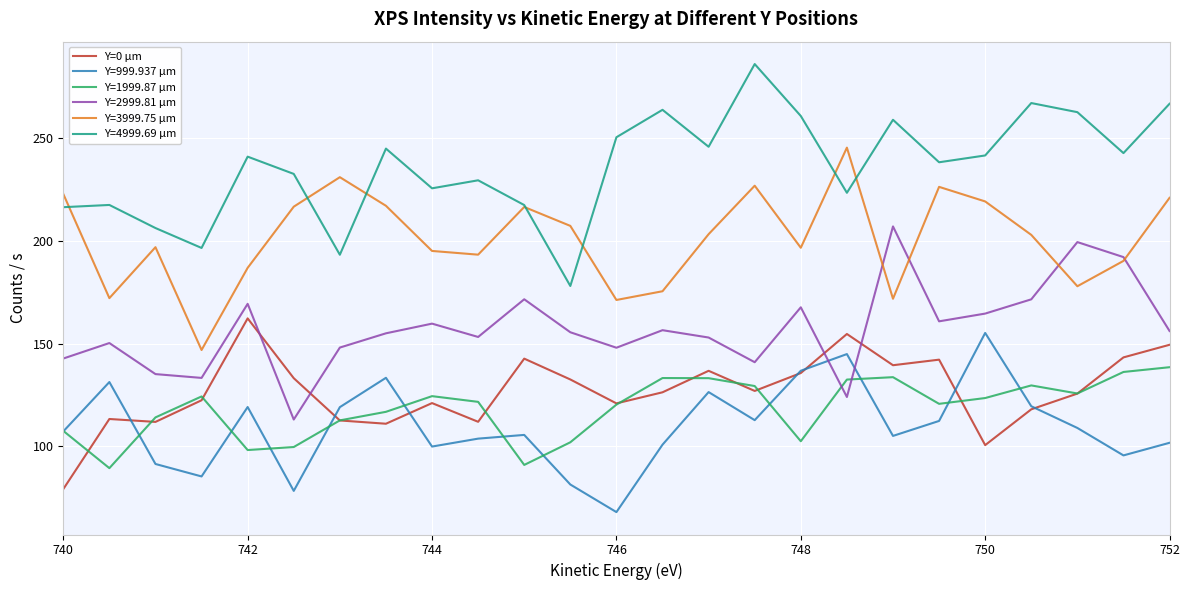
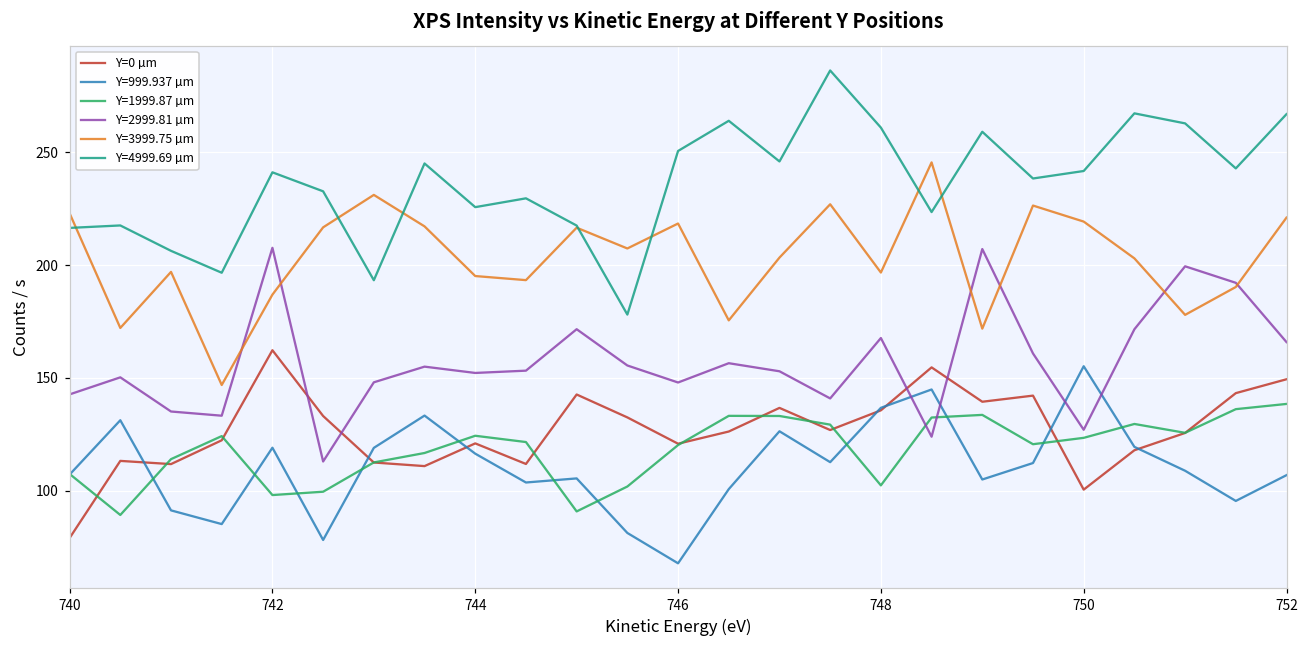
Y=2999.81 µm, 742: 169 -> 208
Y=999.937 µm, 744: 100 -> 116
Y=2999.81 µm, 744: 160 -> 152
Y=3999.75 µm, 746: 171 -> 218
Y=2999.81 µm, 750: 165 -> 127
Y=999.937 µm, 752: 102 -> 107
Y=2999.81 µm, 752: 156 -> 166
